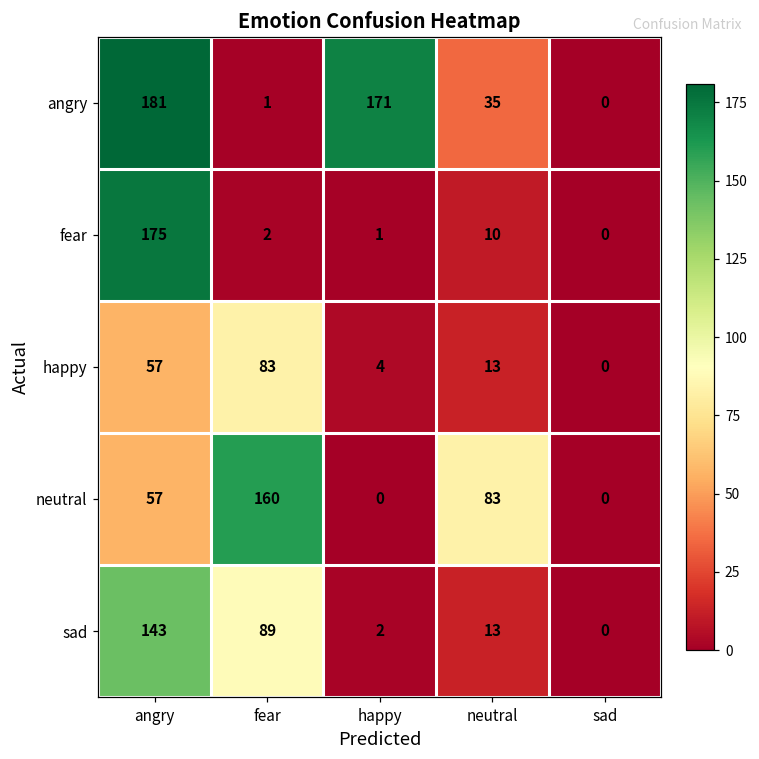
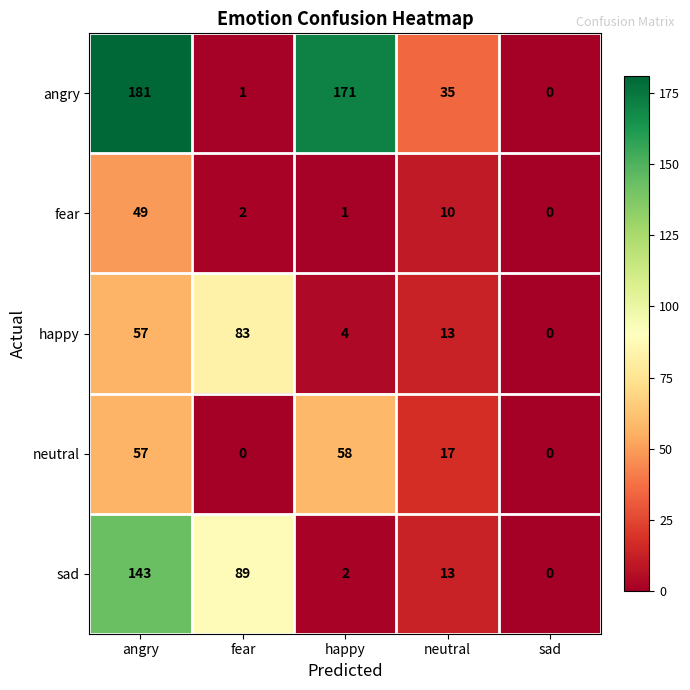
fear, angry: 175 -> 49
neutral, fear: 160 -> 0
neutral, happy: 0 -> 58
neutral, neutral: 83 -> 17
